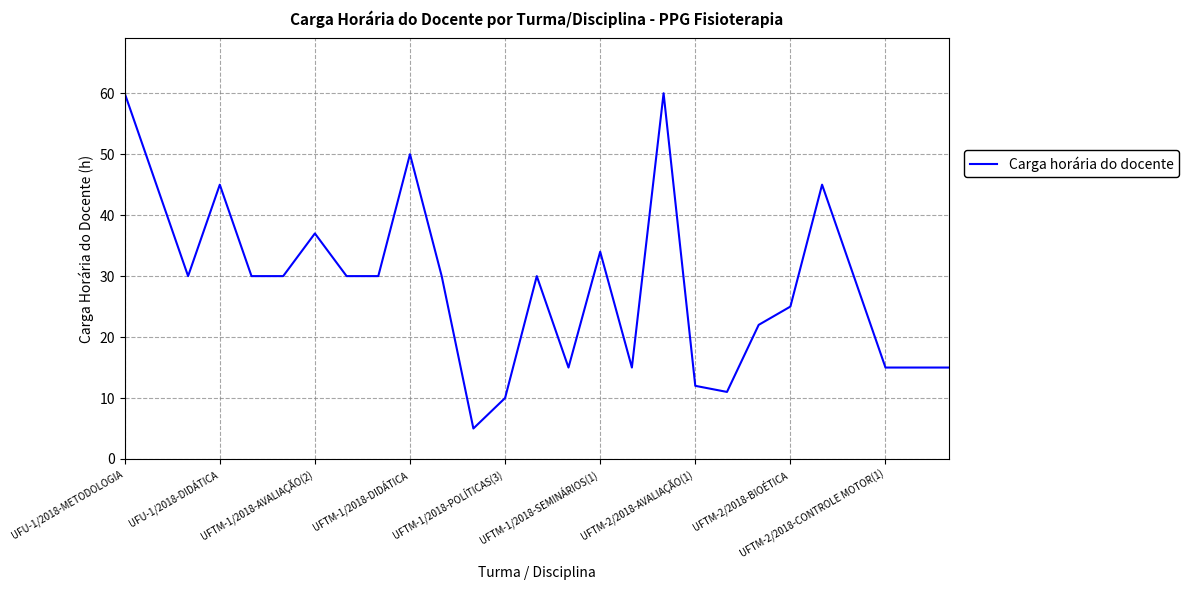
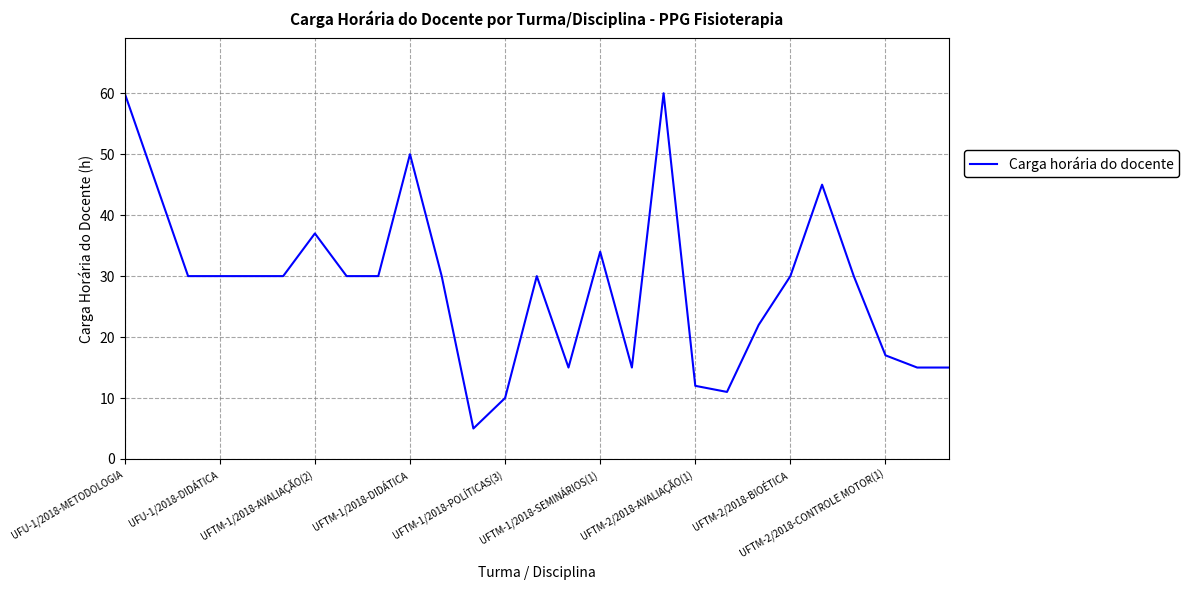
UFU-1/2018-DIDÁTICA: 45 -> 30
UFTM-2/2018-BIOÉTICA: 25 -> 30
UFTM-2/2018-CONTROLE MOTOR(1): 15 -> 17
